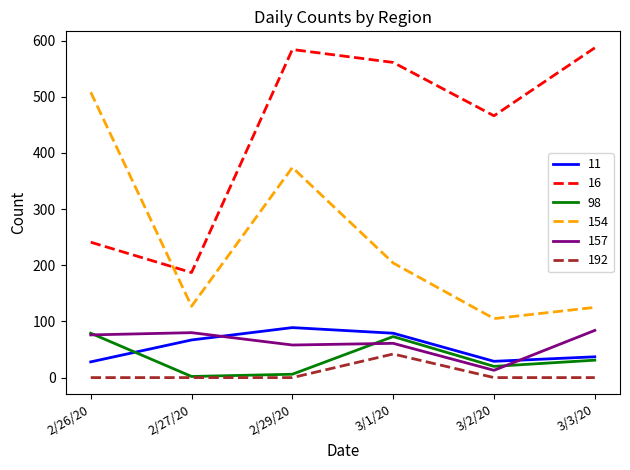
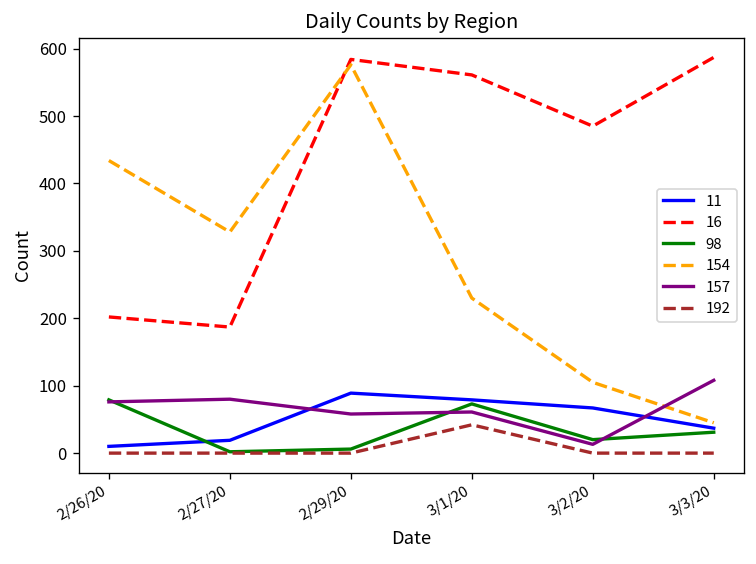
11, 2/26/20: 30 -> 10
16, 2/26/20: 240 -> 200
154, 2/26/20: 510 -> 430
11, 2/27/20: 70 -> 20
154, 2/27/20: 130 -> 330
154, 2/29/20: 370 -> 580
154, 3/1/20: 200 -> 230
11, 3/2/20: 30 -> 70
16, 3/2/20: 470 -> 490
154, 3/3/20: 130 -> 50
157, 3/3/20: 80 -> 110
